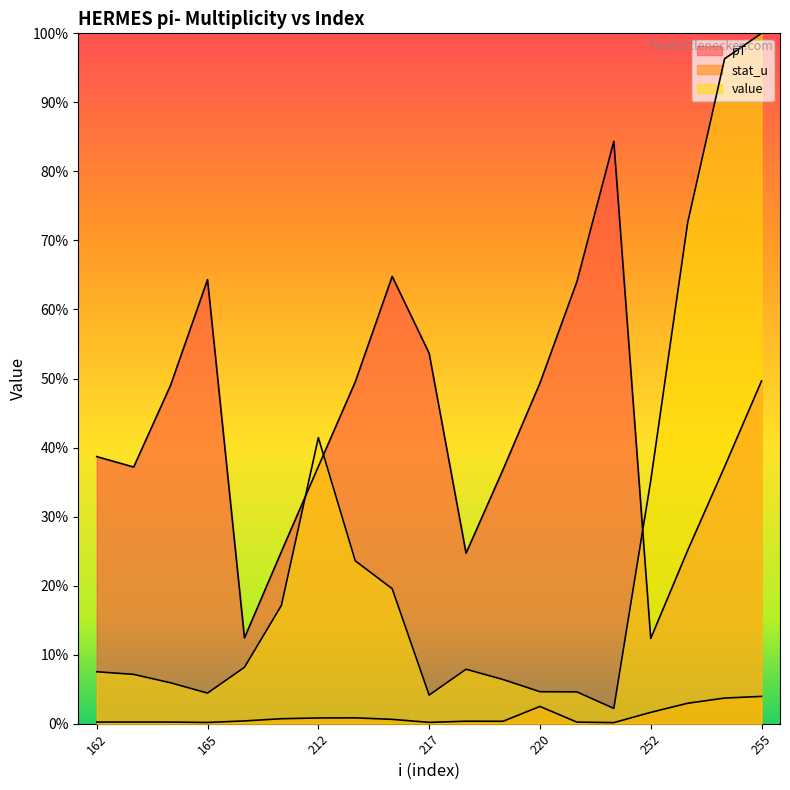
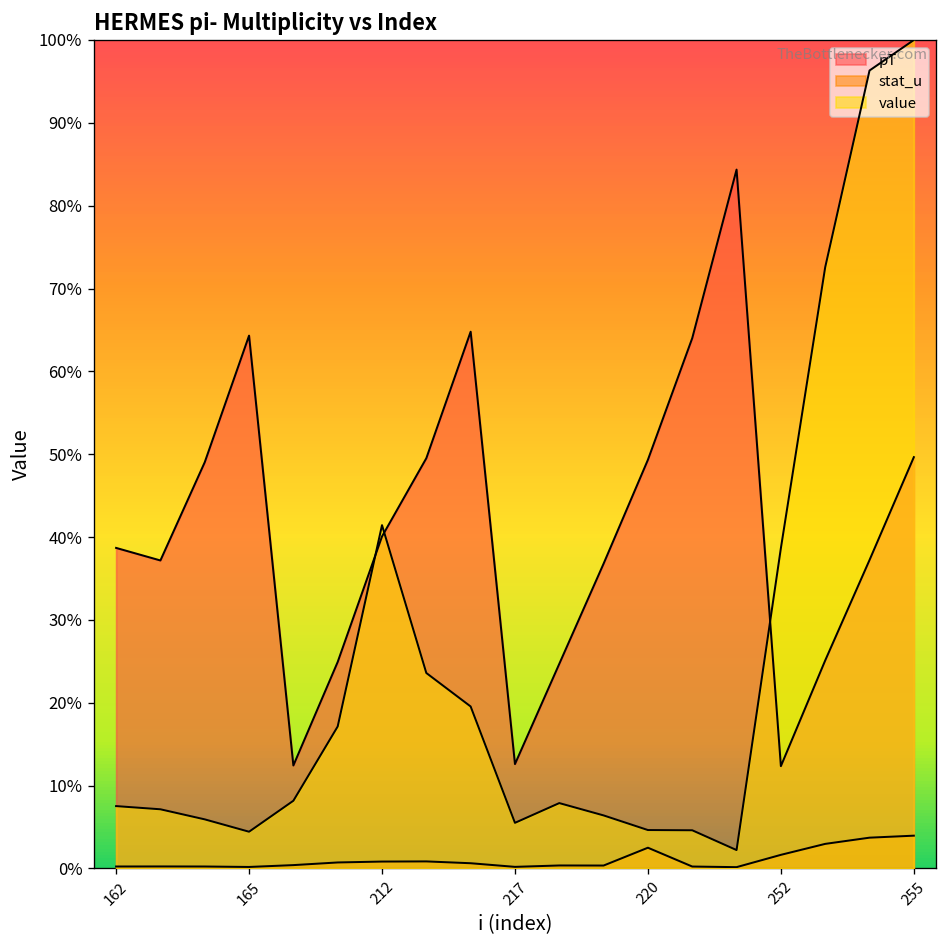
pT, 212: 37% -> 40%
pT, 217: 54% -> 13%
value, 217: 4% -> 6%
value, 252: 35% -> 39%
